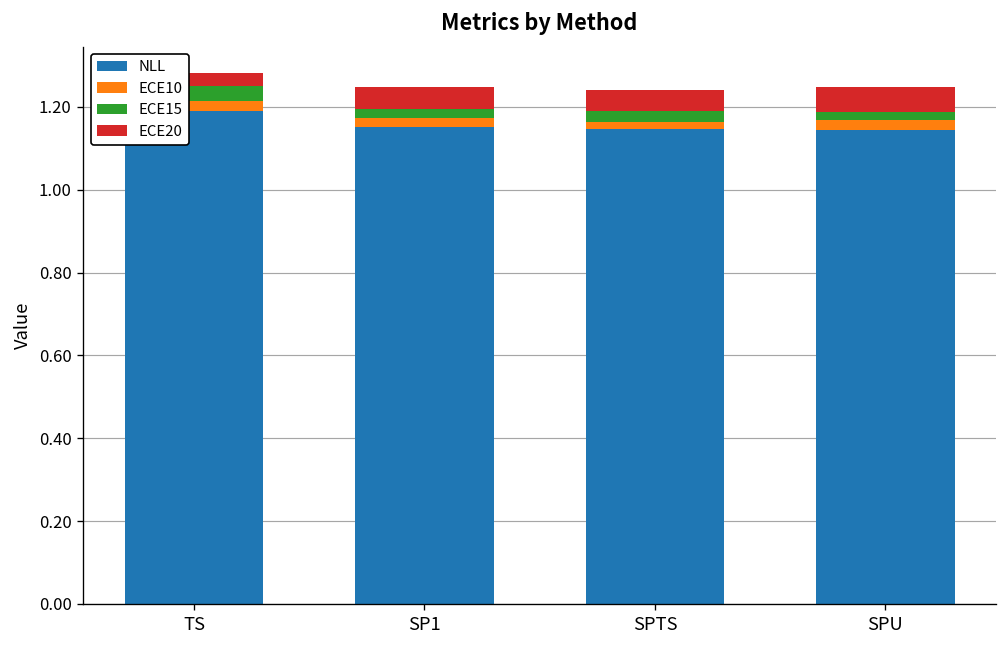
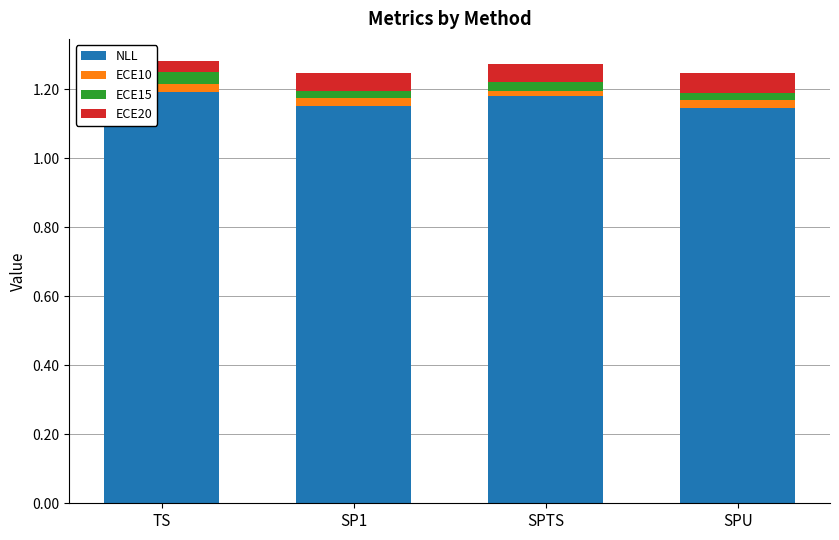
NLL, SPTS: 1.15 -> 1.18
